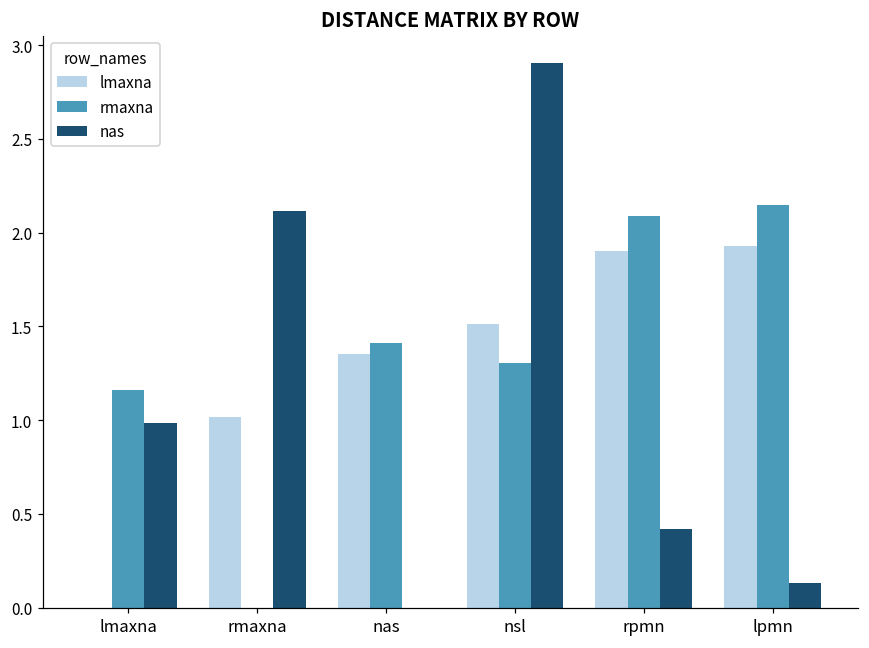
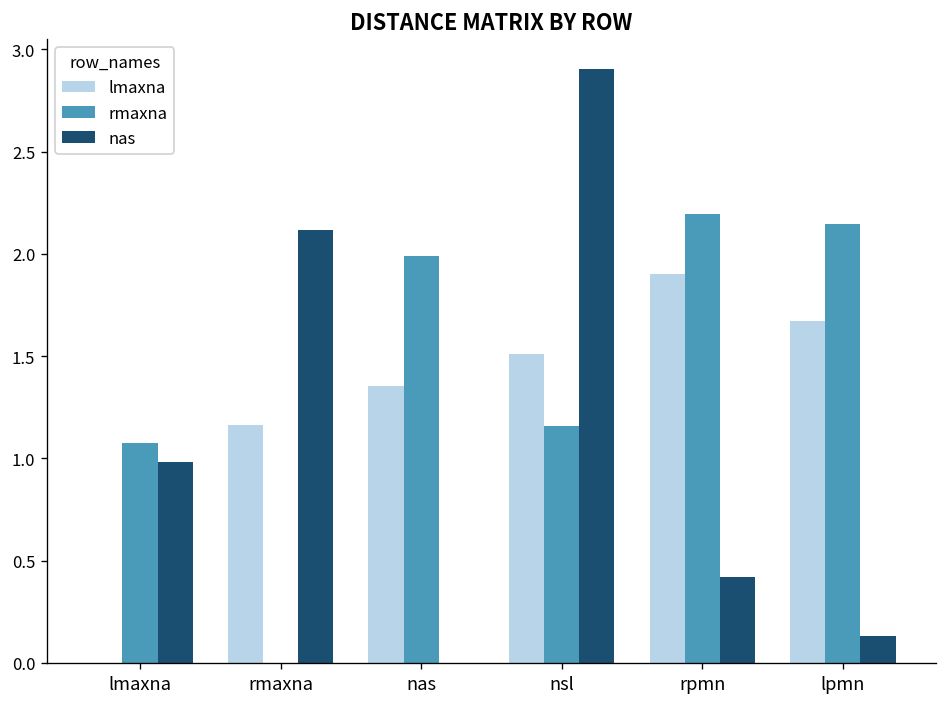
rmaxna, lmaxna: 1.16 -> 1.07
lmaxna, rmaxna: 1.02 -> 1.16
rmaxna, nas: 1.41 -> 1.99
rmaxna, nsl: 1.30 -> 1.16
rmaxna, rpmn: 2.09 -> 2.20
lmaxna, lpmn: 1.93 -> 1.67
